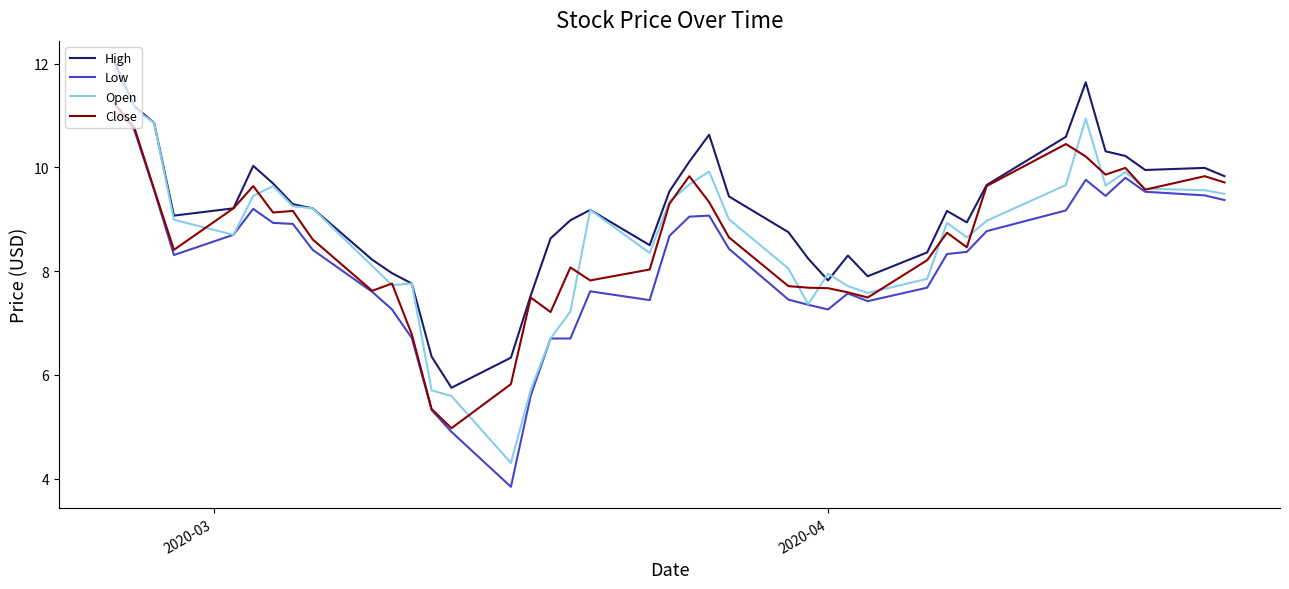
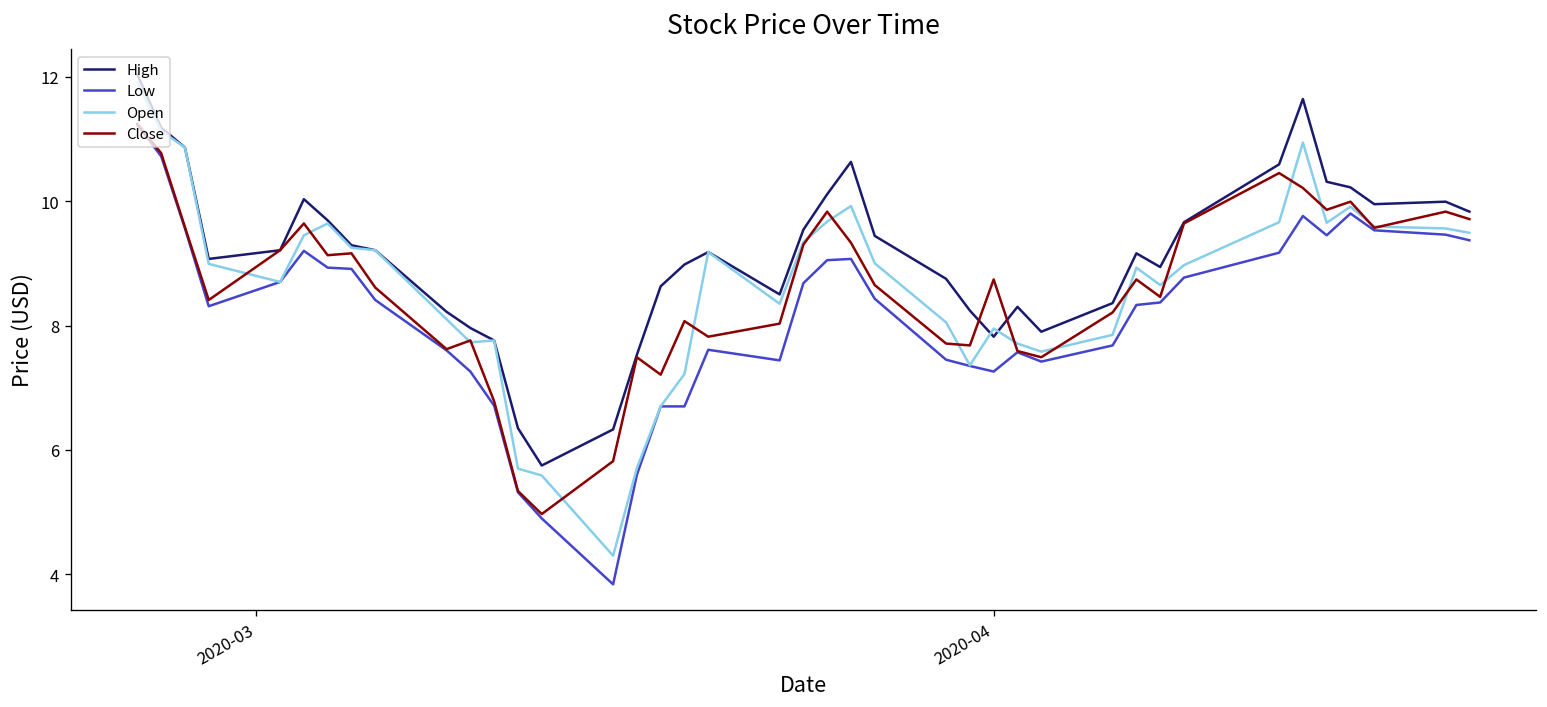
Close, 2020-04: 7.7 -> 8.7
